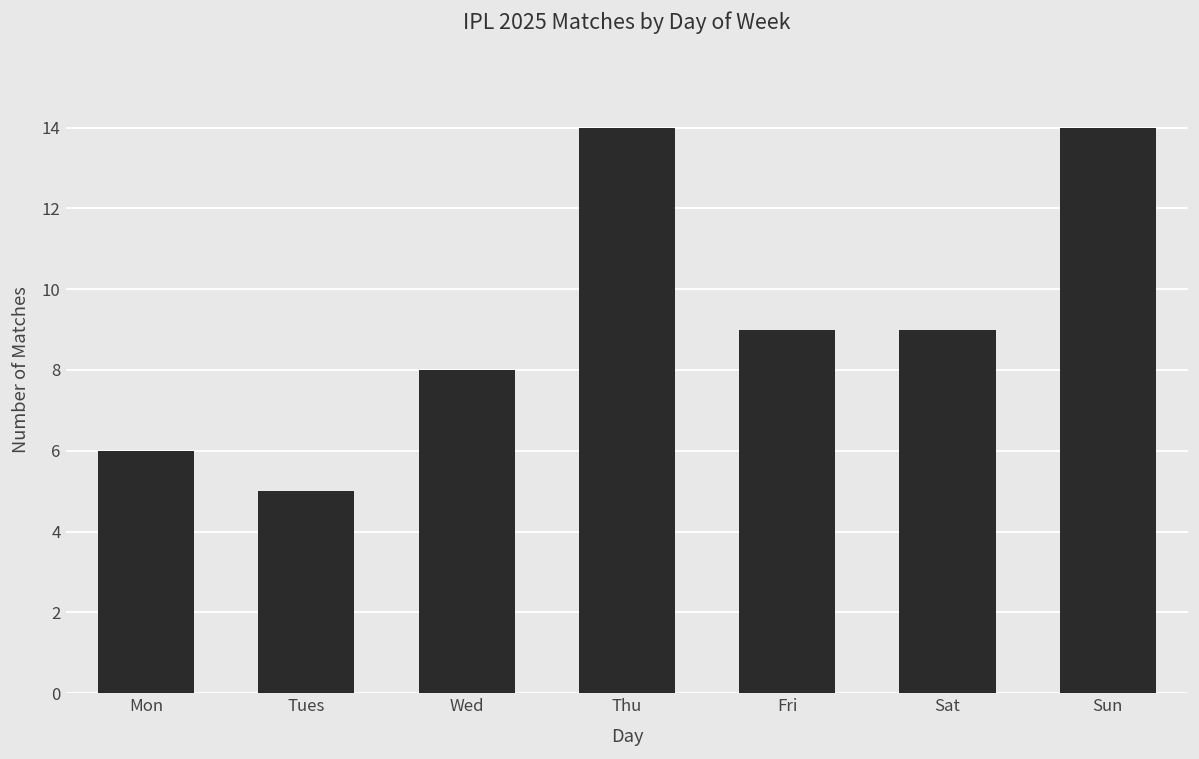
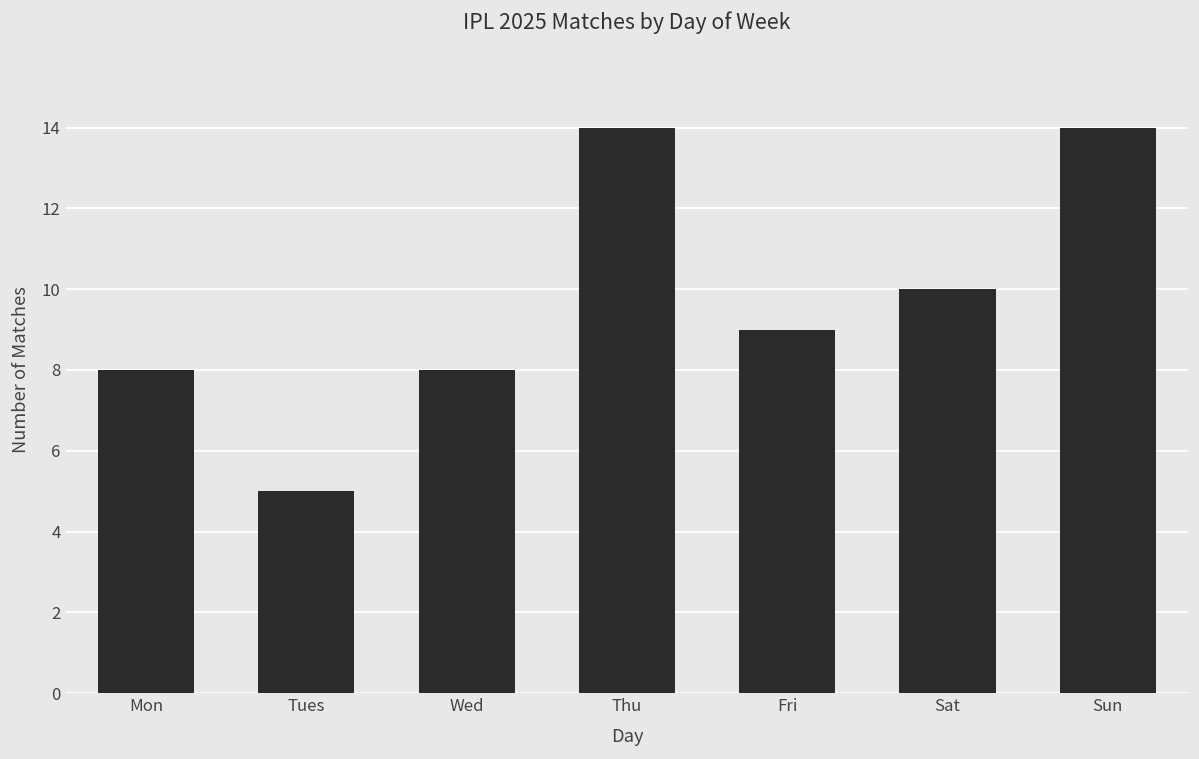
Mon: 6 -> 8
Sat: 9 -> 10
